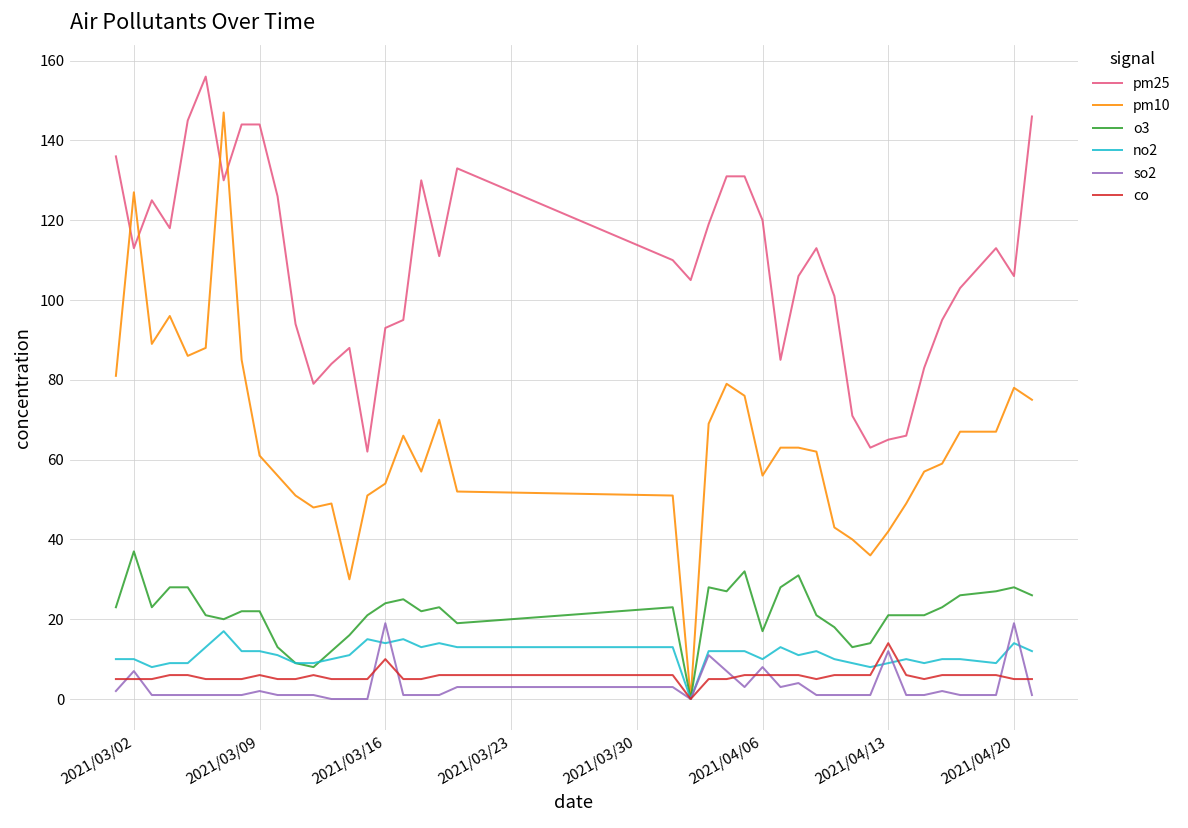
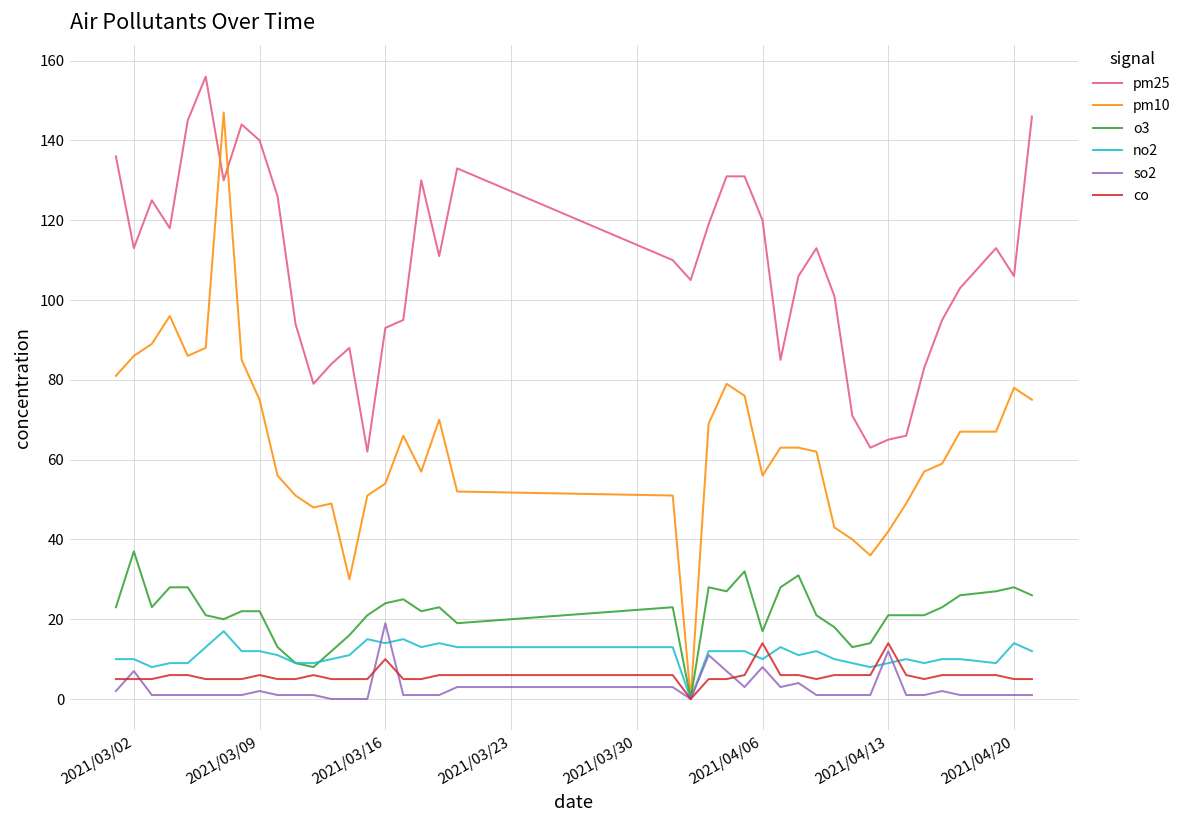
pm10, 2021/03/02: 127 -> 86
pm25, 2021/03/09: 144 -> 140
pm10, 2021/03/09: 61 -> 75
co, 2021/04/06: 6 -> 14
so2, 2021/04/20: 19 -> 1
